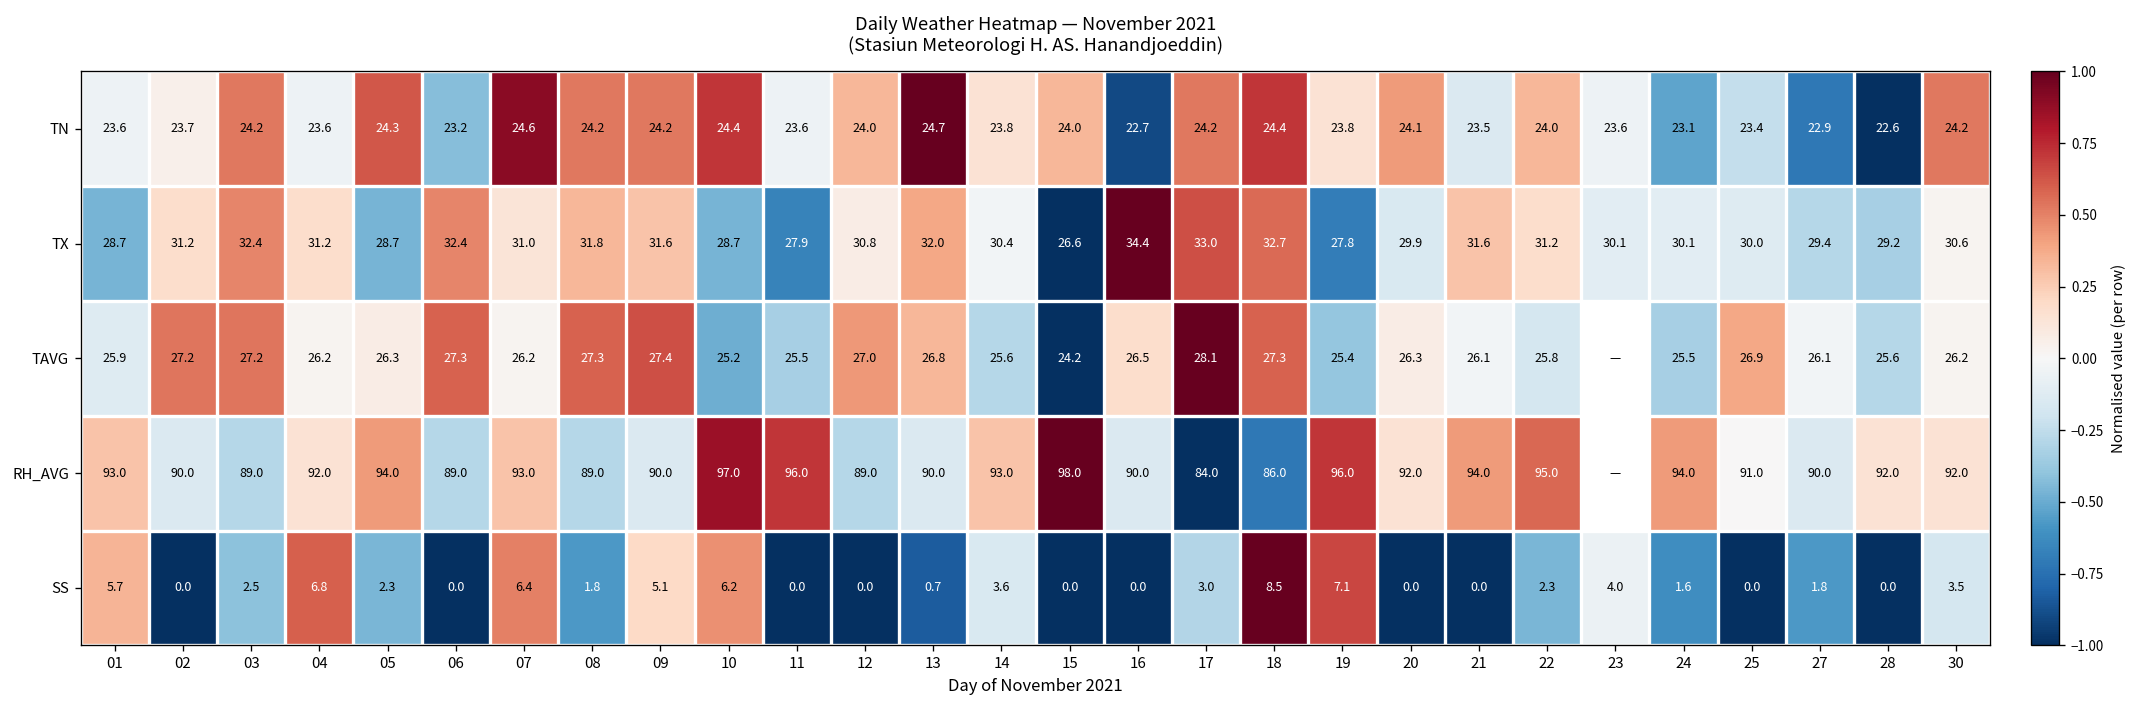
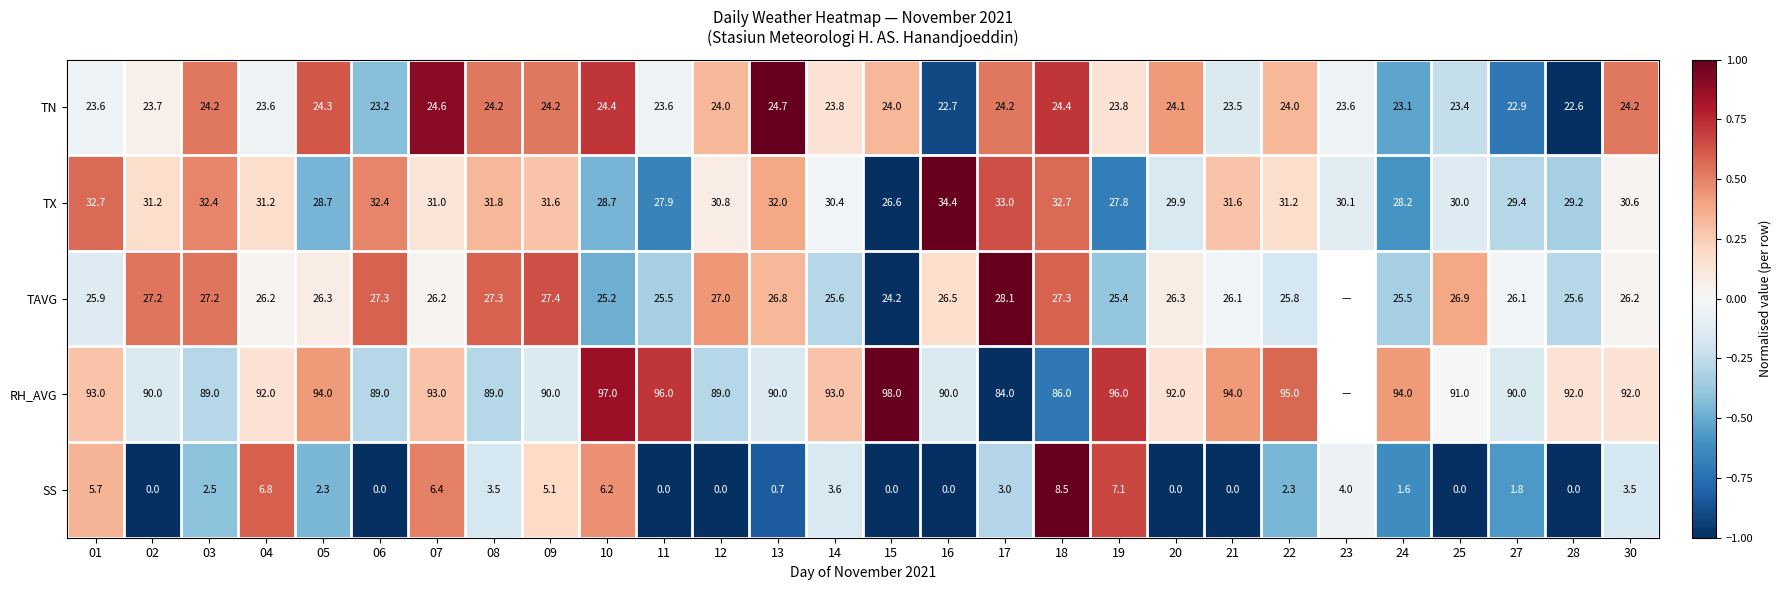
TX, 01: 28.7 -> 32.7
TX, 24: 30.1 -> 28.2
SS, 08: 1.8 -> 3.5
